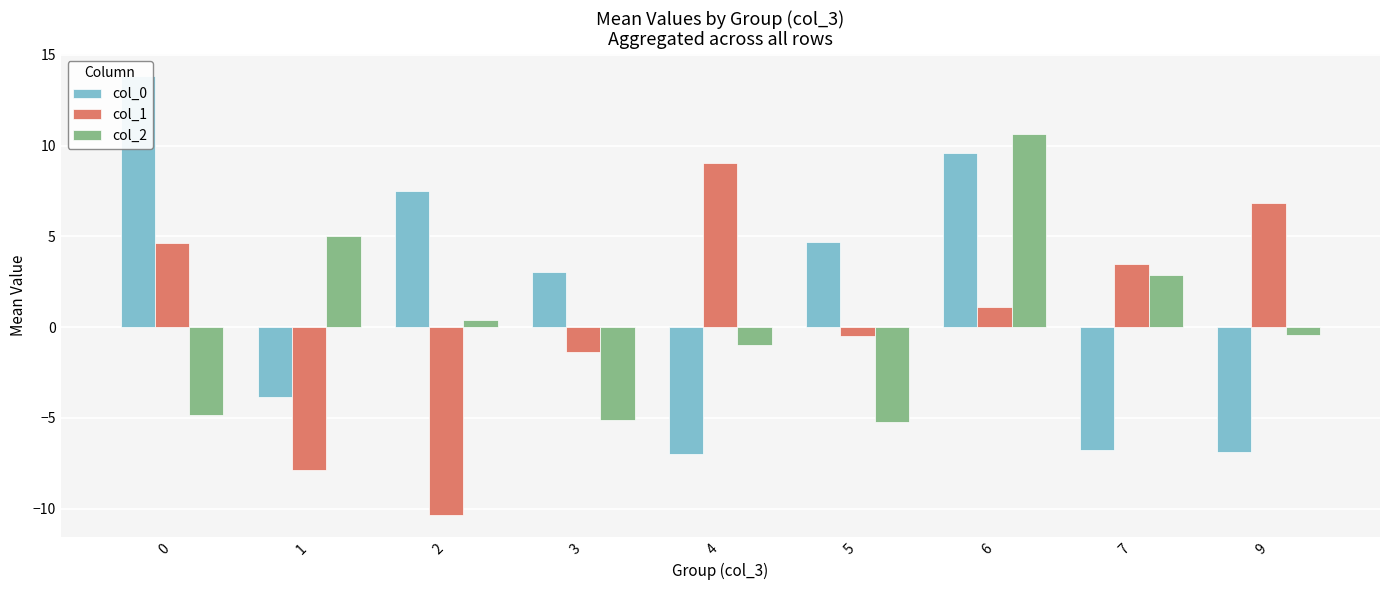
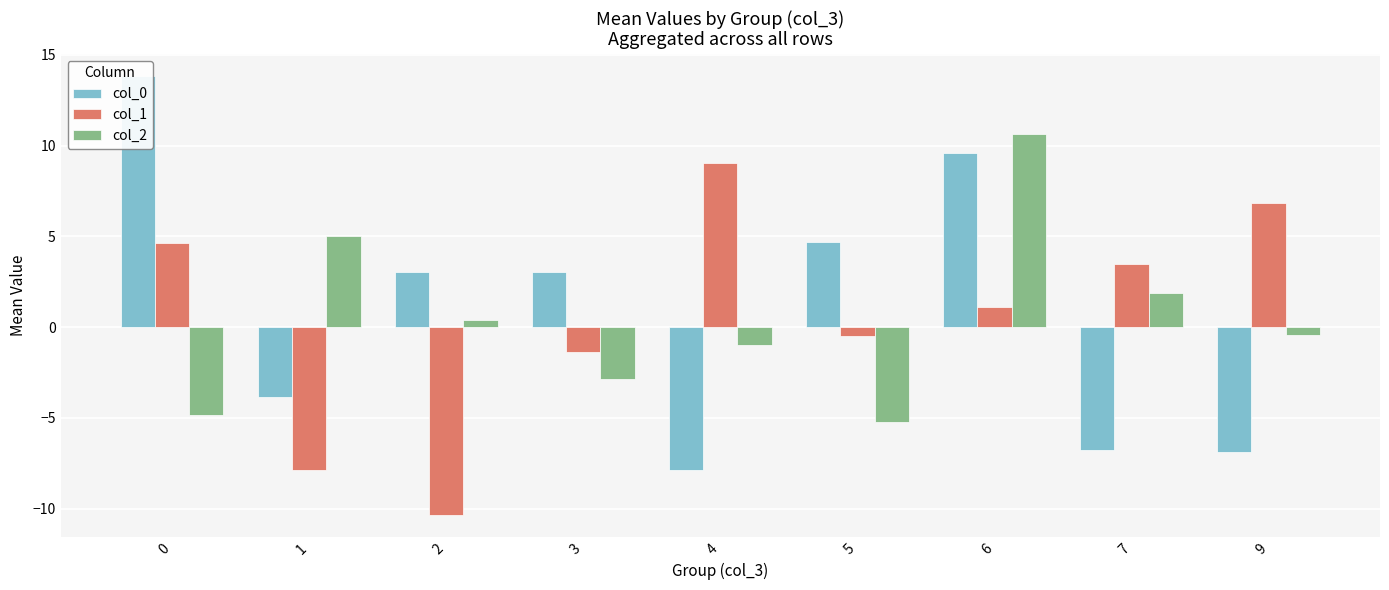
col_0, 2: 7.5 -> 3.0
col_2, 3: -5.1 -> -2.9
col_0, 4: -7.0 -> -7.9
col_2, 7: 2.8 -> 1.9
